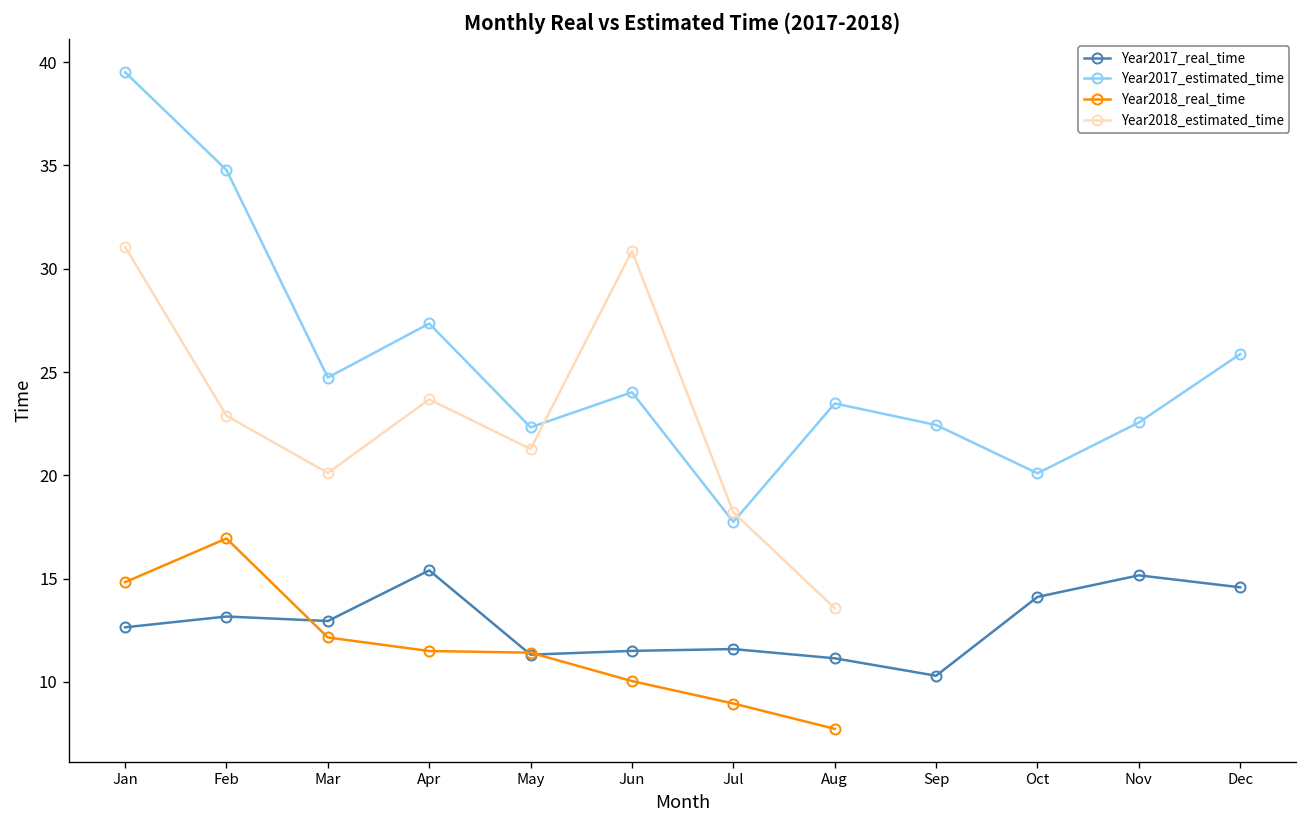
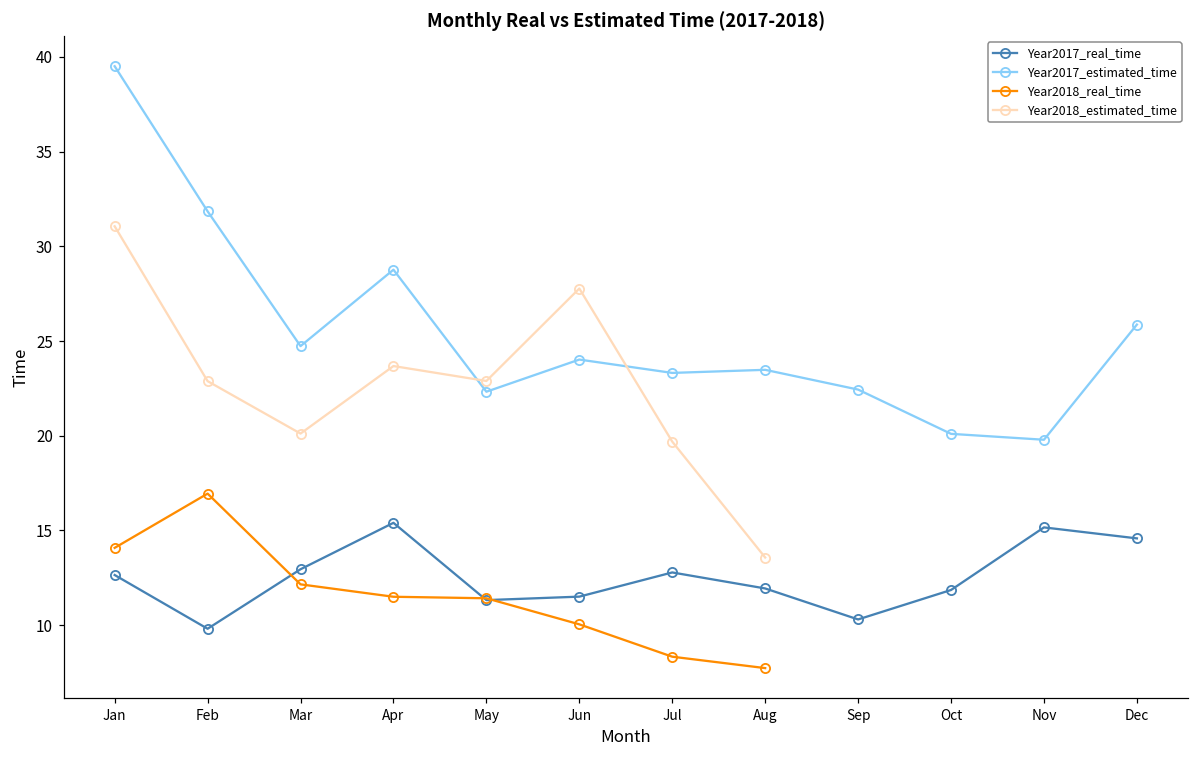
Year2018_real_time, Jan: 14.8 -> 14.1
Year2017_real_time, Feb: 13.2 -> 9.8
Year2017_estimated_time, Feb: 34.8 -> 31.8
Year2017_estimated_time, Apr: 27.3 -> 28.8
Year2018_estimated_time, May: 21.3 -> 22.9
Year2018_estimated_time, Jun: 30.9 -> 27.8
Year2017_real_time, Jul: 11.6 -> 12.8
Year2017_estimated_time, Jul: 17.7 -> 23.3
Year2018_real_time, Jul: 9.0 -> 8.3
Year2018_estimated_time, Jul: 18.2 -> 19.7
Year2017_real_time, Aug: 11.1 -> 11.9
Year2017_real_time, Oct: 14.1 -> 11.9
Year2017_estimated_time, Nov: 22.6 -> 19.8
